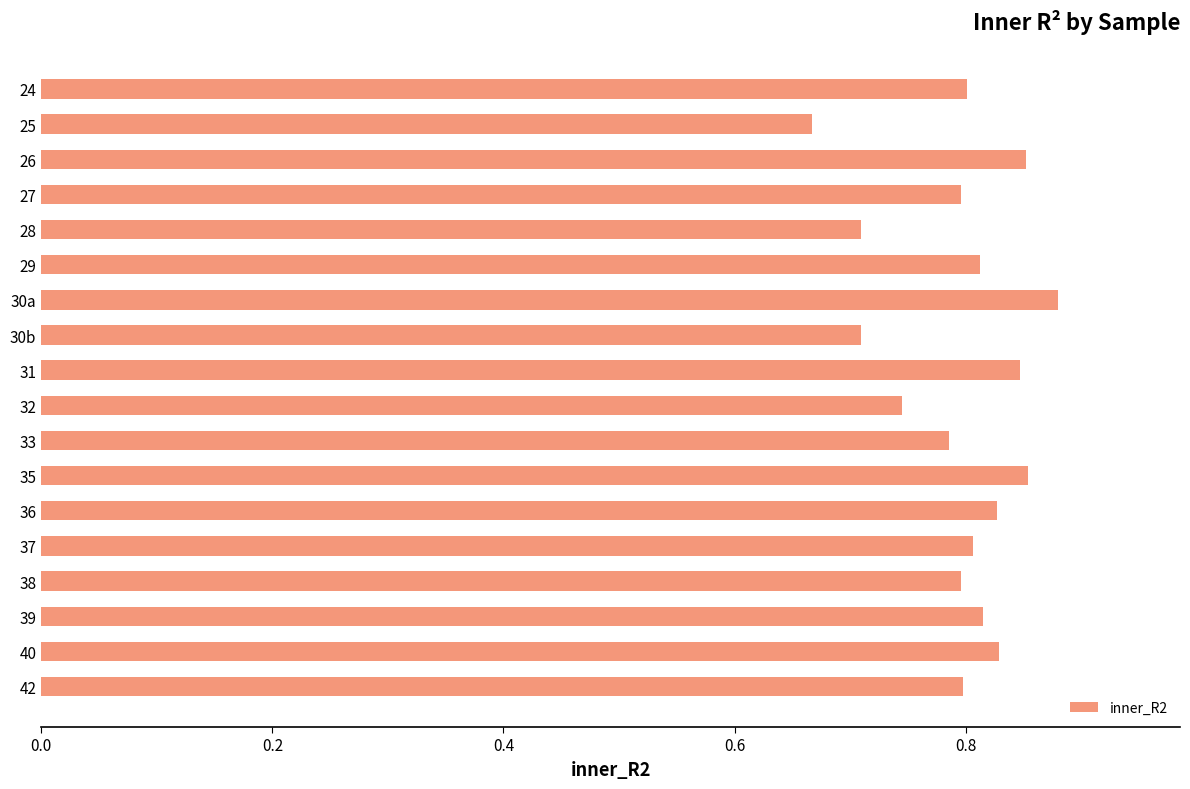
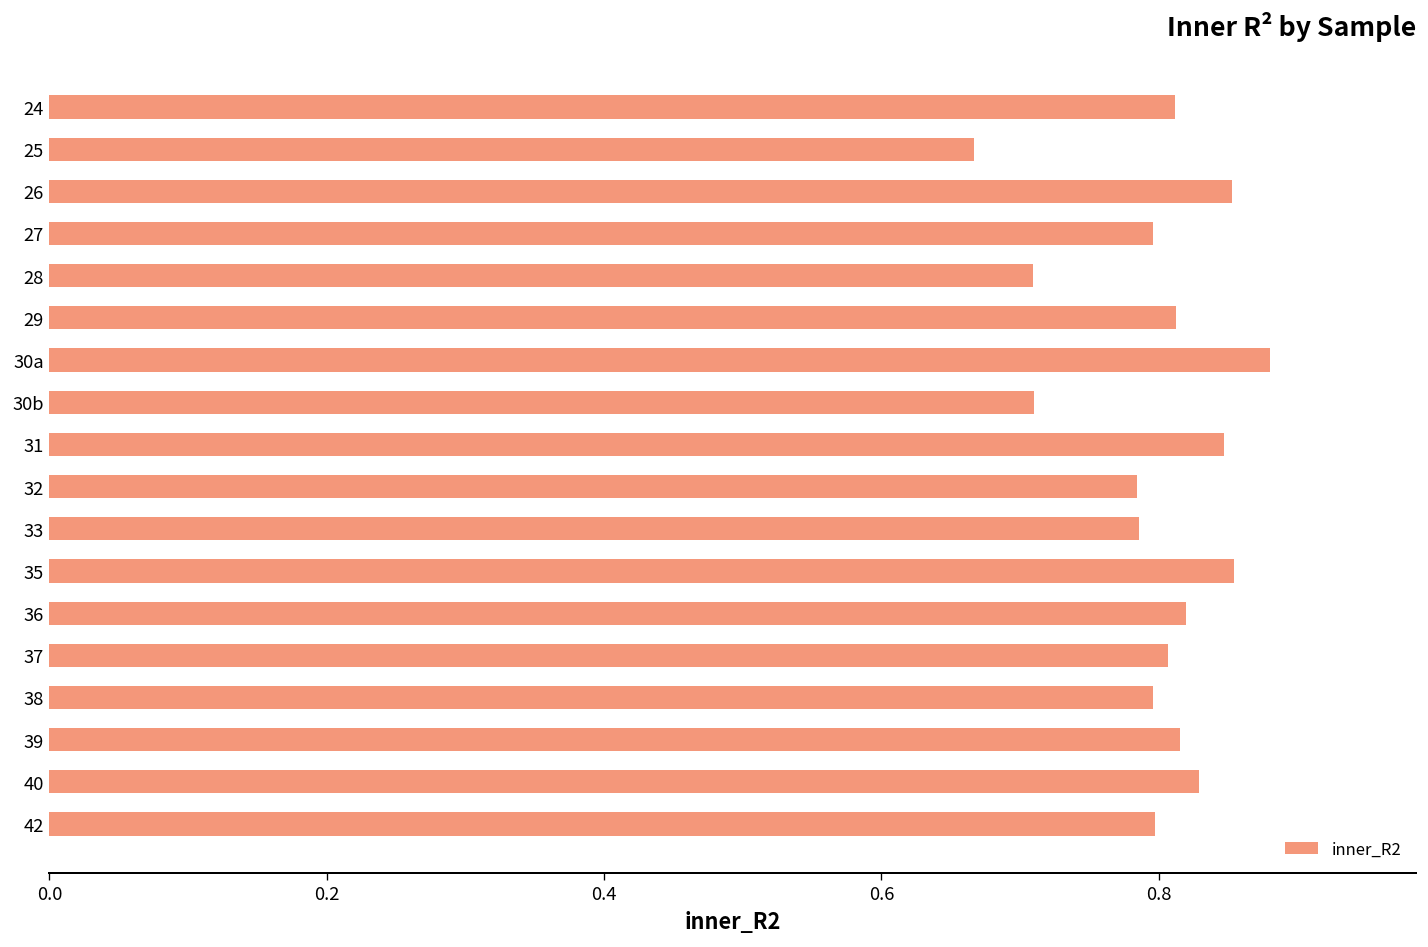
24: 0.801 -> 0.812
32: 0.745 -> 0.784
36: 0.827 -> 0.820
